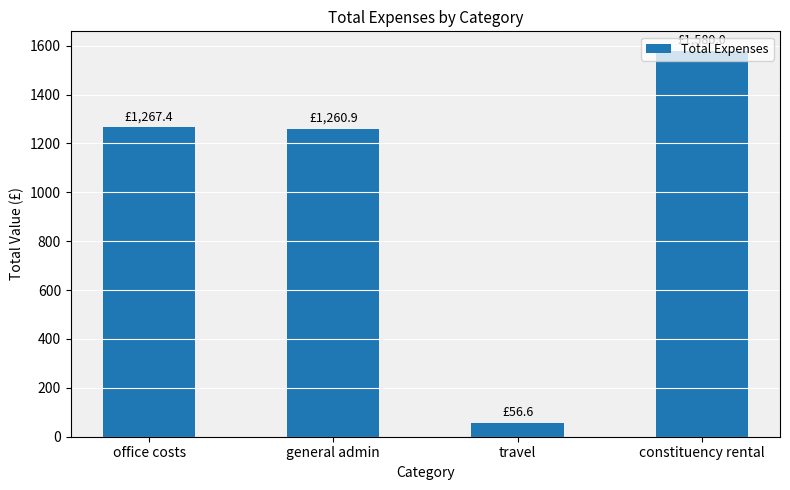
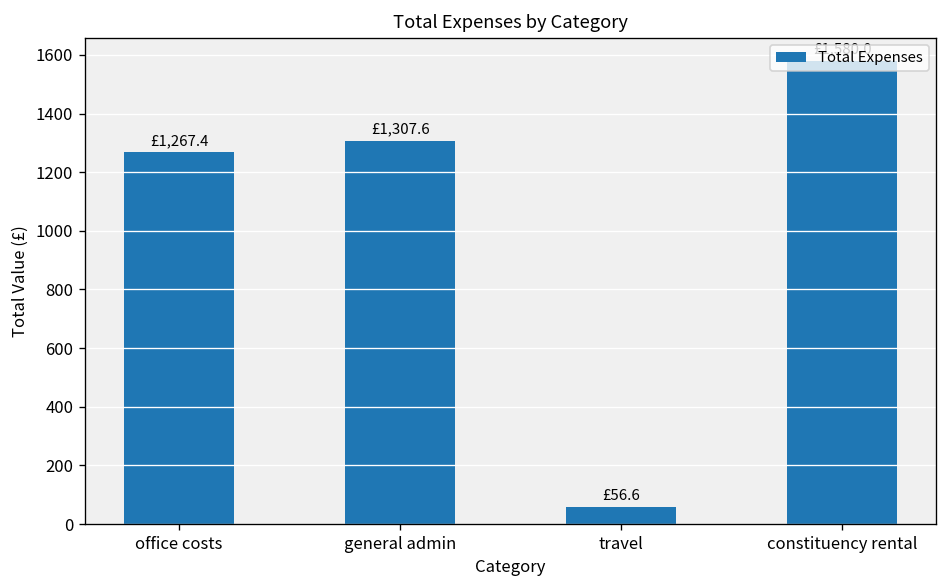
general admin: £1,260.9 -> £1,307.6
